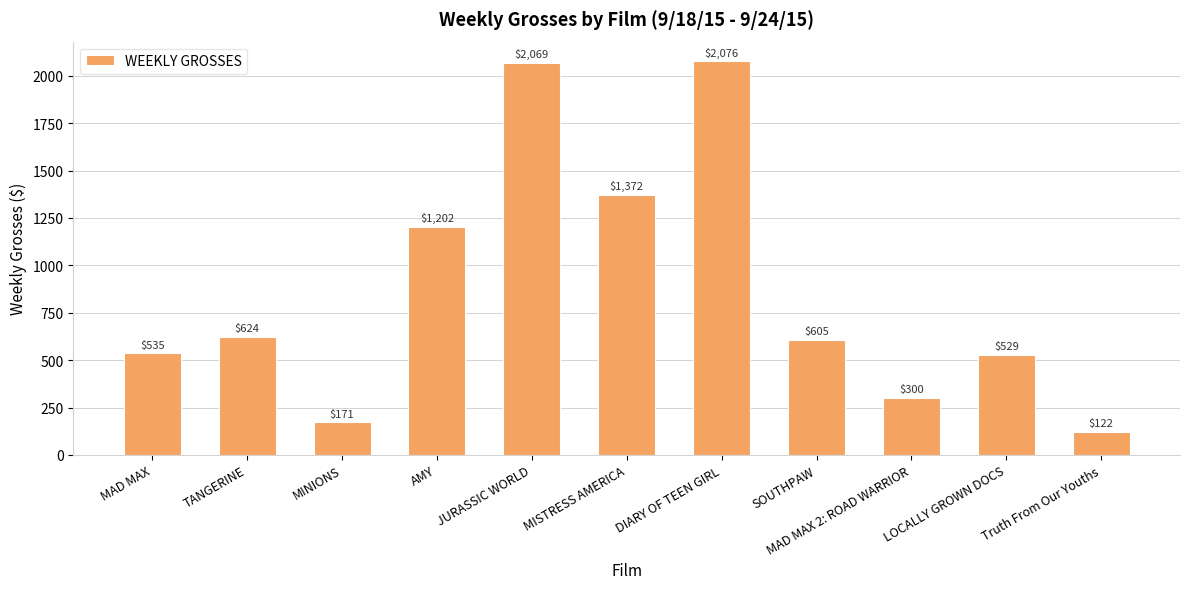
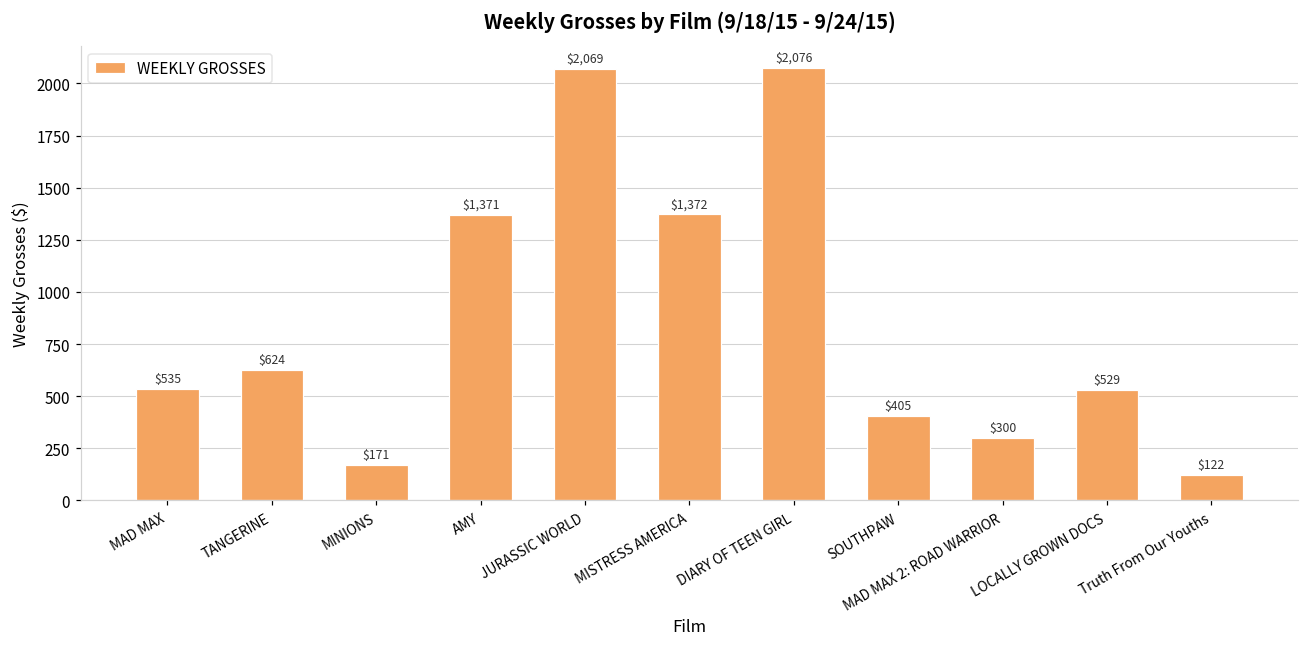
AMY: $1,202 -> $1,371
SOUTHPAW: $605 -> $405
